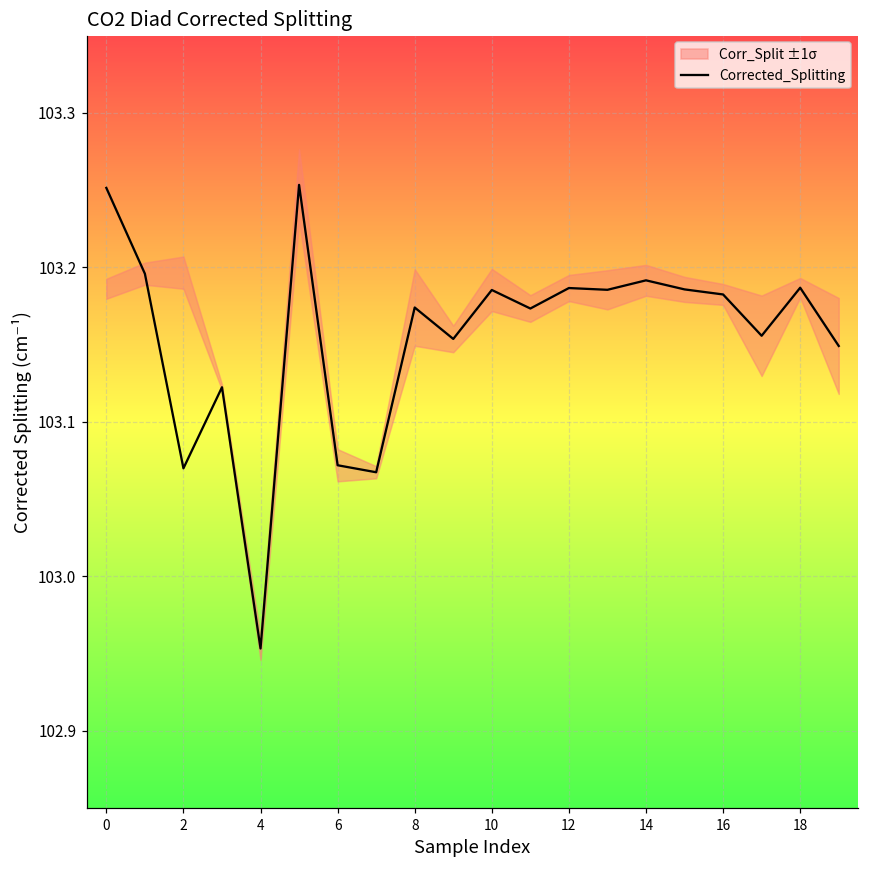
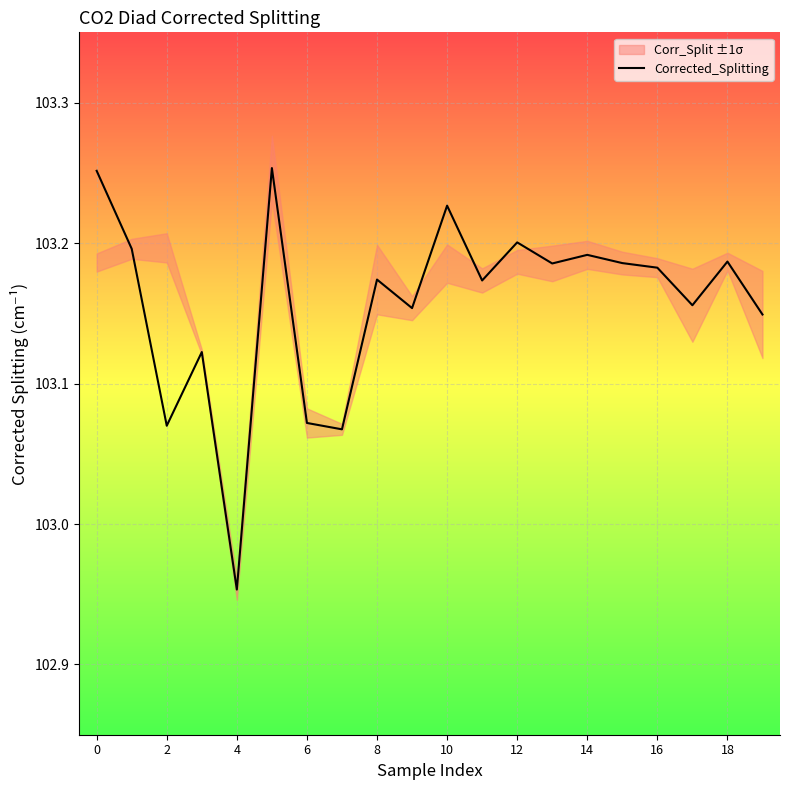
Corrected_Splitting, 10: 103.185 -> 103.227
Corrected_Splitting, 12: 103.187 -> 103.200
